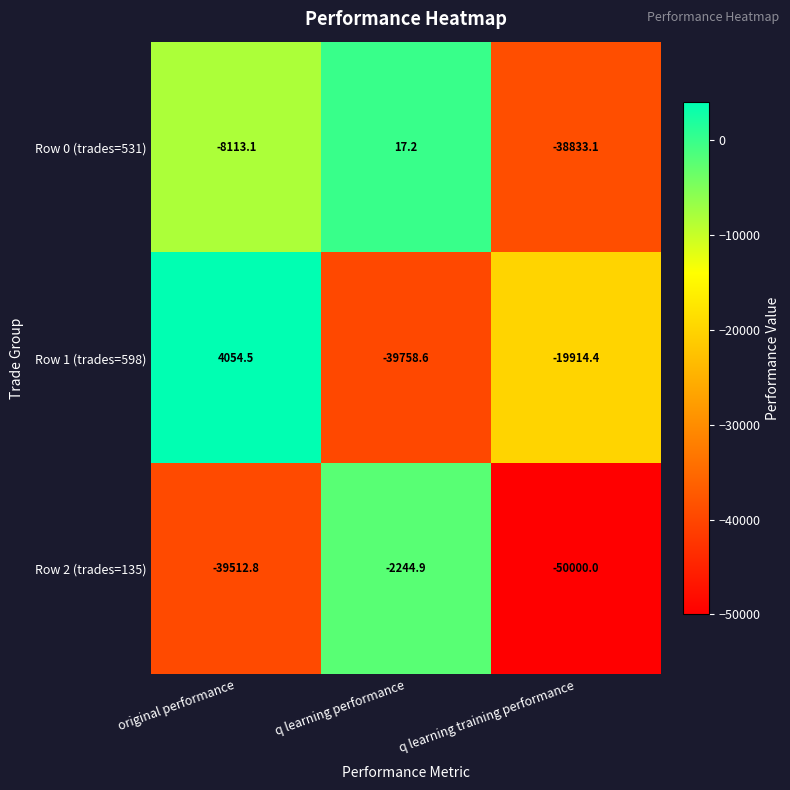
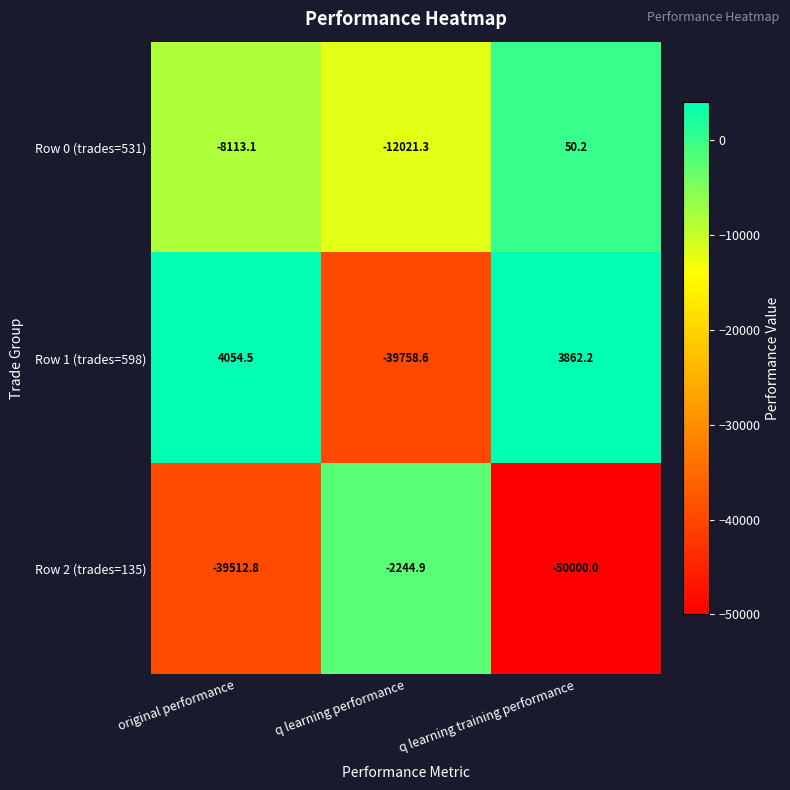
Row 0 (trades=531), q learning performance: 17.2 -> -12021.3
Row 0 (trades=531), q learning training performance: -38833.1 -> 50.2
Row 1 (trades=598), q learning training performance: -19914.4 -> 3862.2
